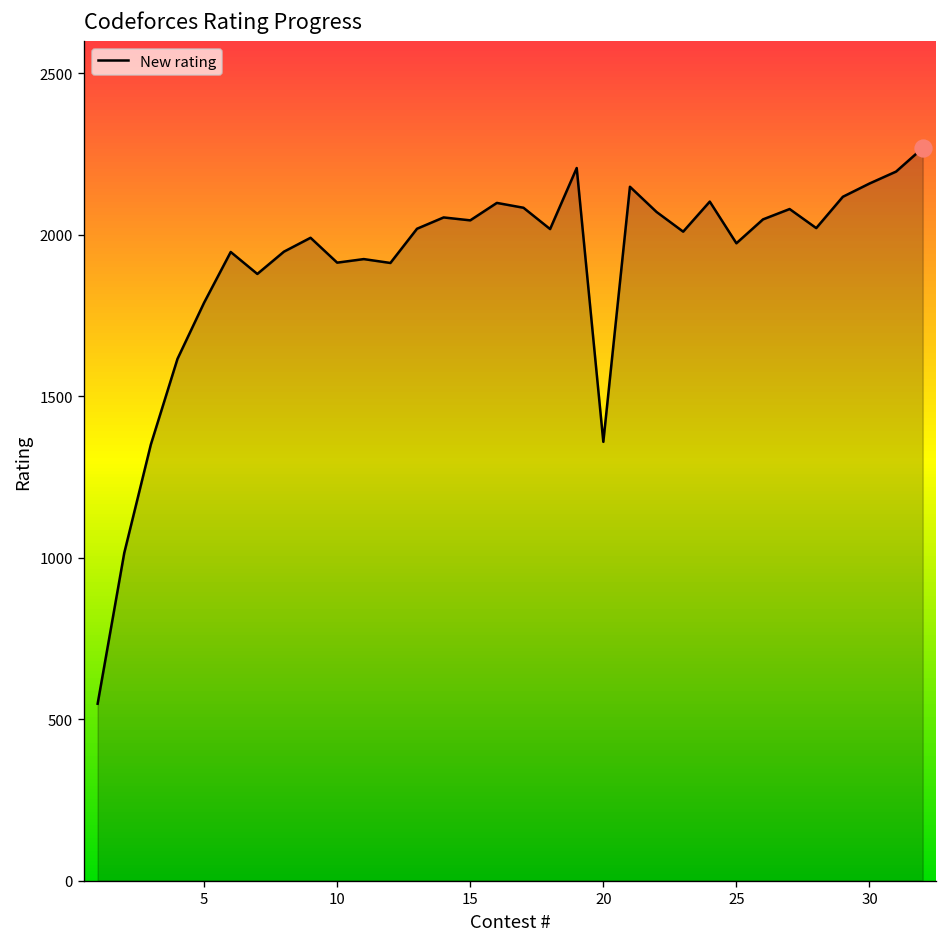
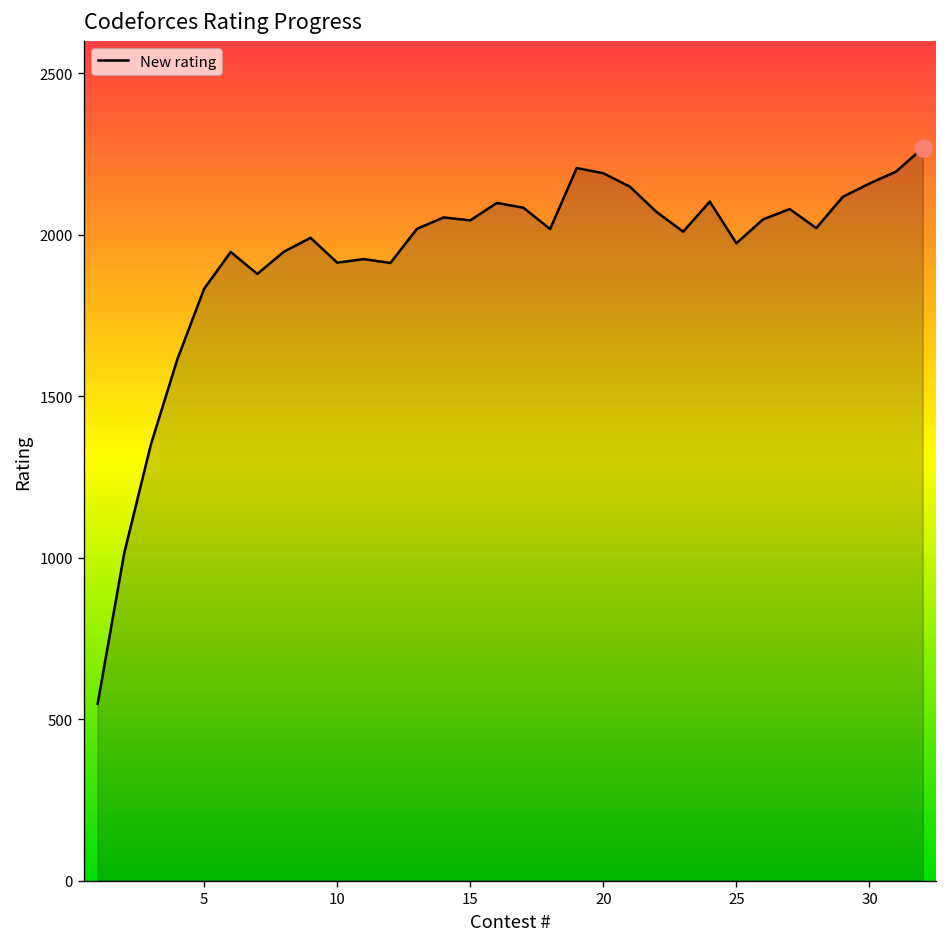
New rating, 5: 1790 -> 1830
New rating, 20: 1360 -> 2190
